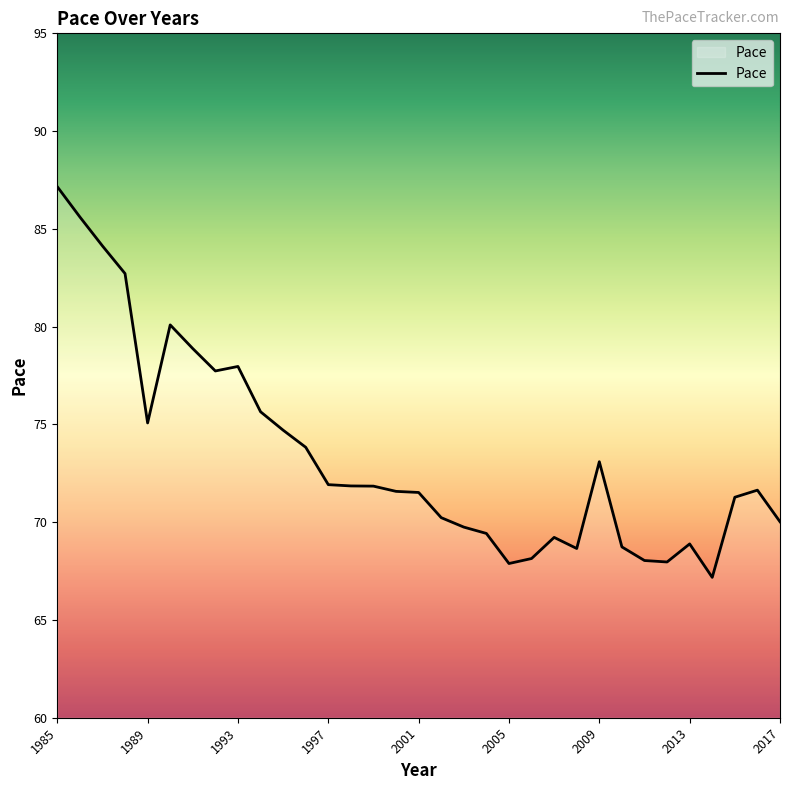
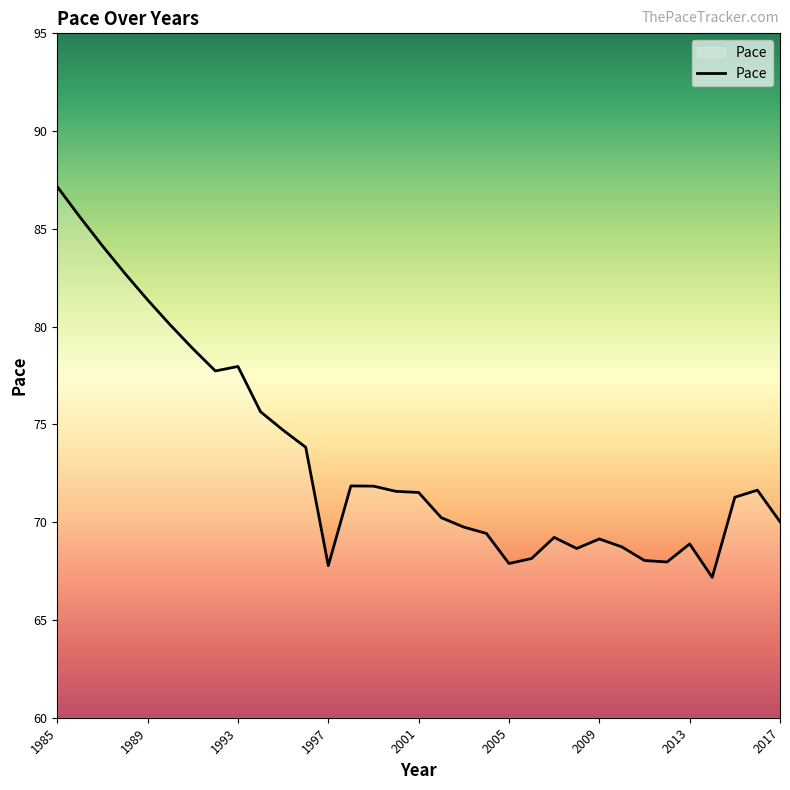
1989: 75.1 -> 81.4
1997: 71.9 -> 67.8
2009: 73.1 -> 69.1
